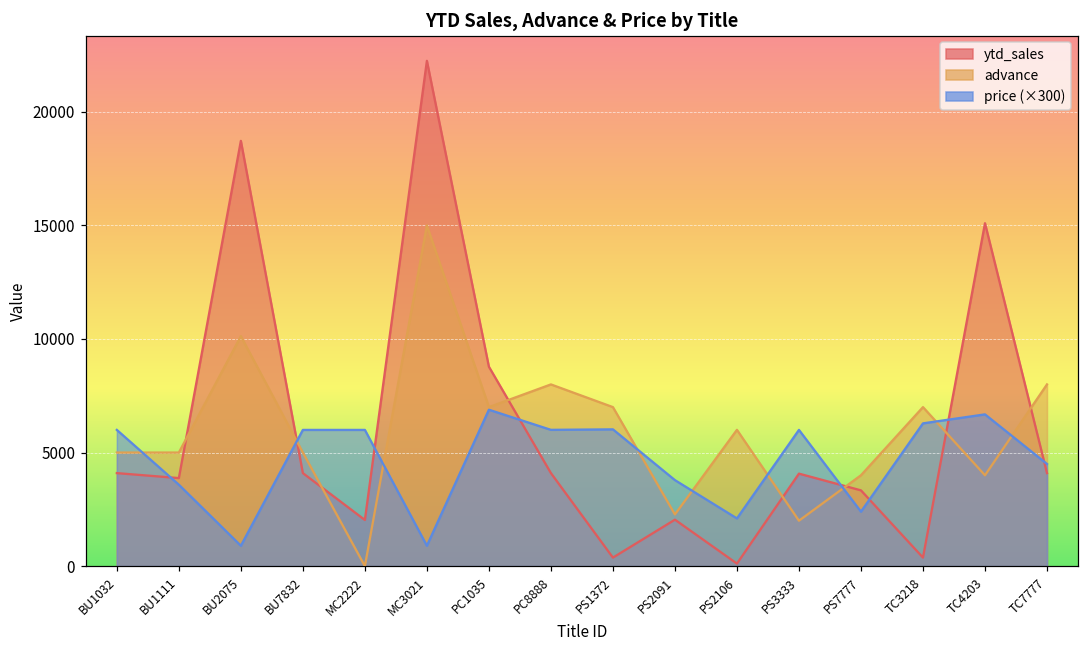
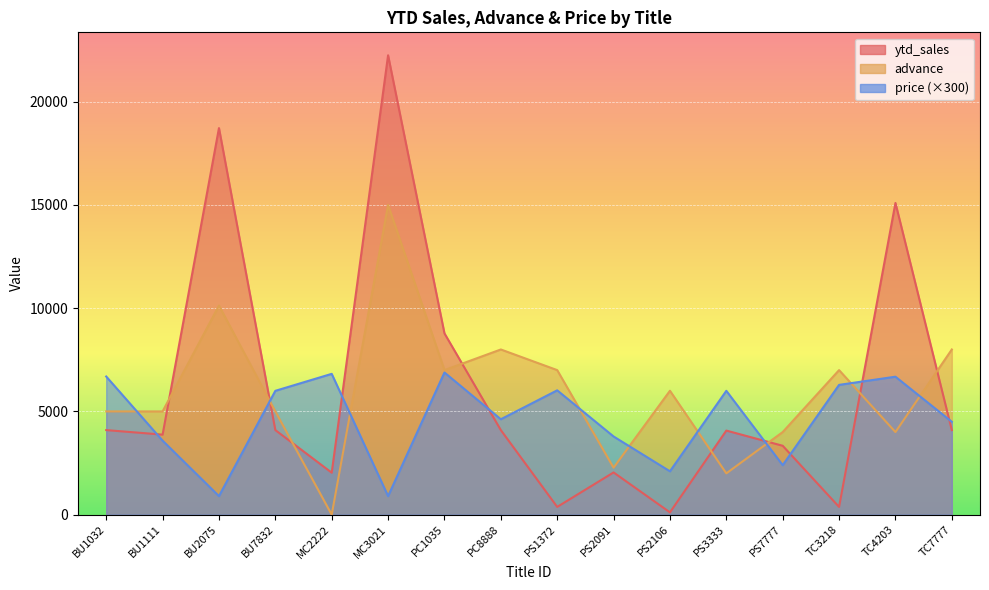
price (×300), BU1032: 6000 -> 6700
price (×300), MC2222: 6000 -> 6800
price (×300), PC8888: 6000 -> 4600
